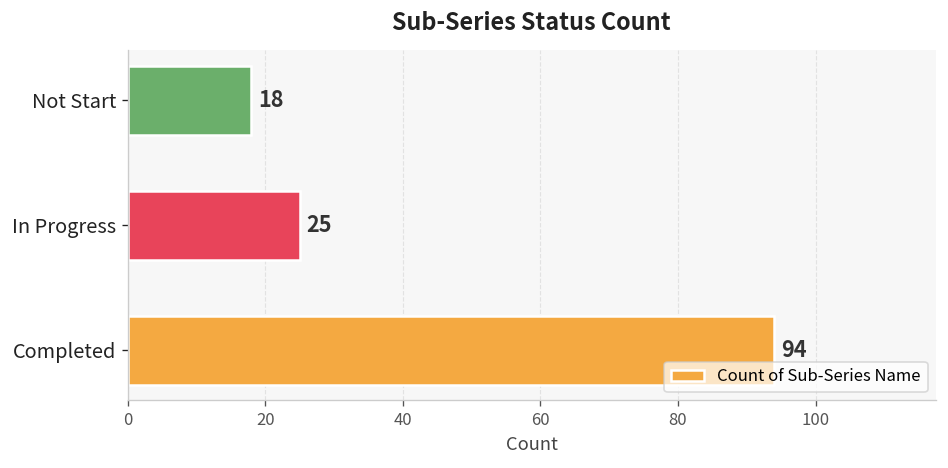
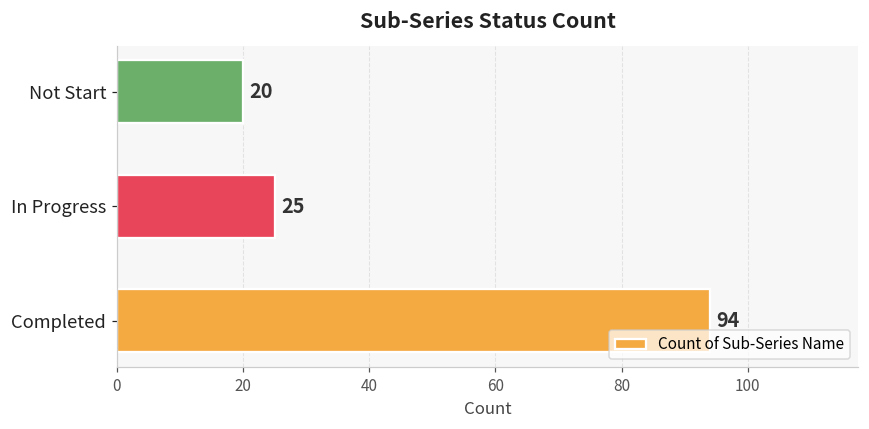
Not Start: 18 -> 20
